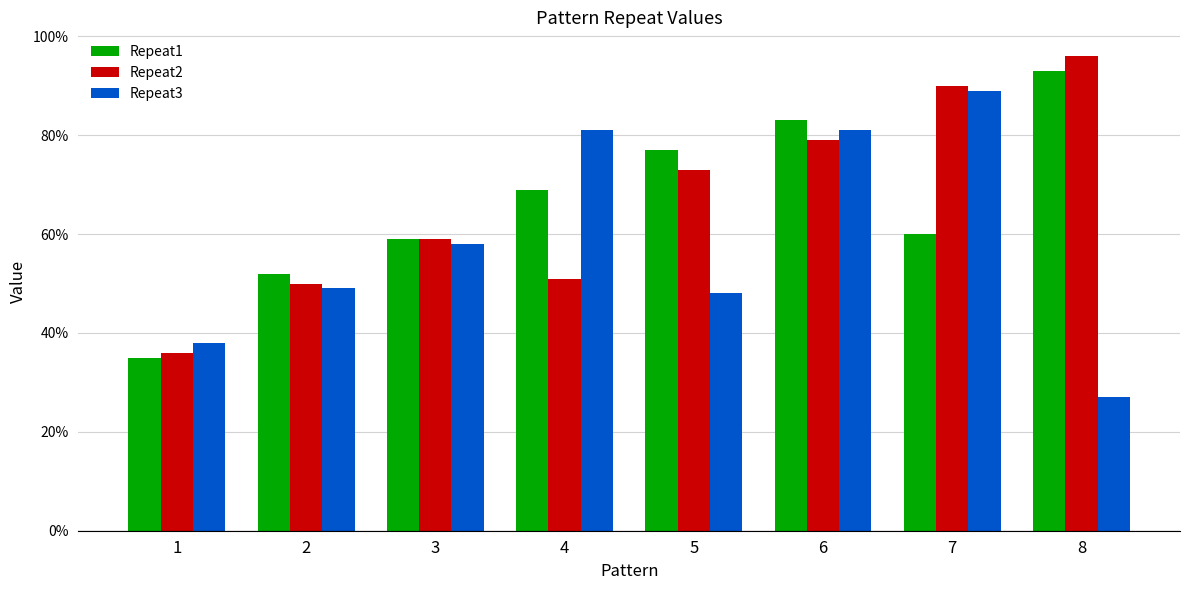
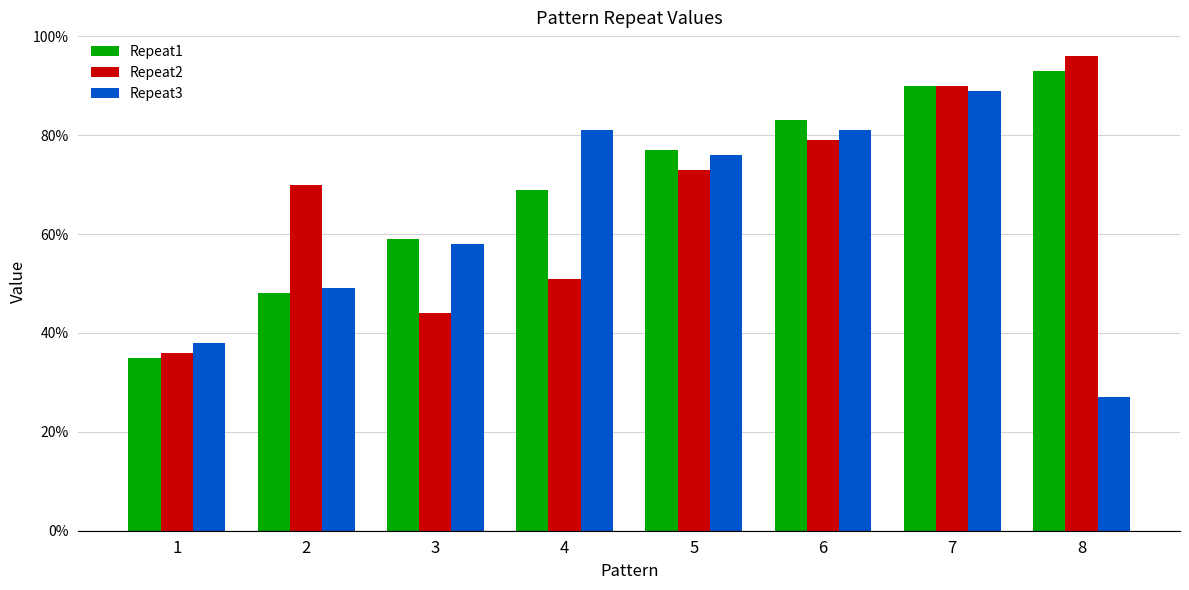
Repeat1, 2: 52% -> 48%
Repeat2, 2: 50% -> 70%
Repeat2, 3: 59% -> 44%
Repeat3, 5: 48% -> 76%
Repeat1, 7: 60% -> 90%
